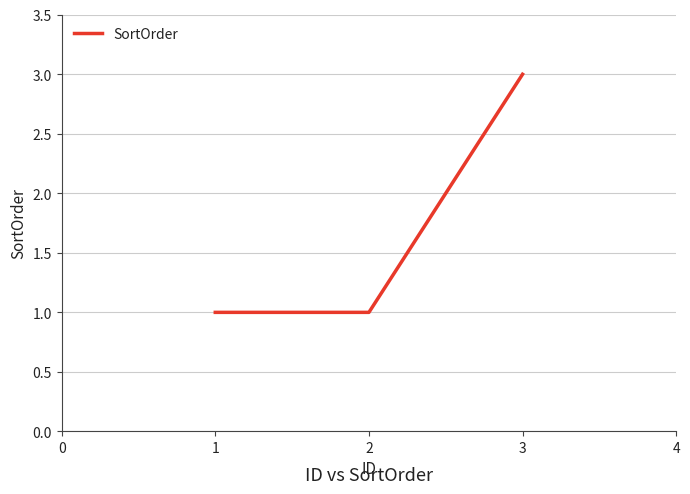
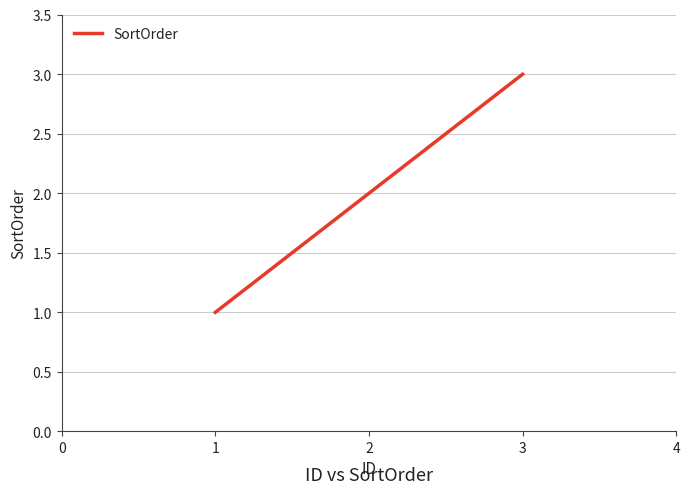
2: 1 -> 2
